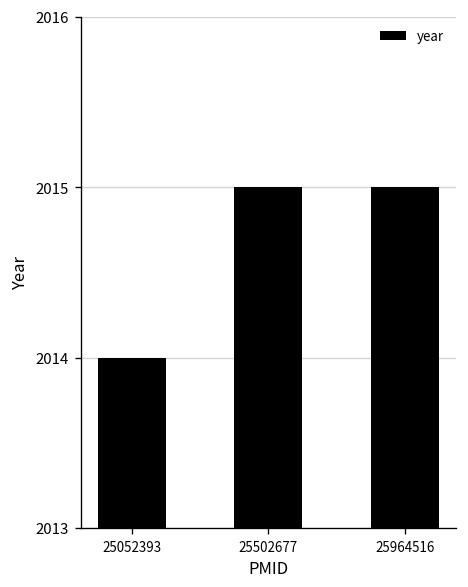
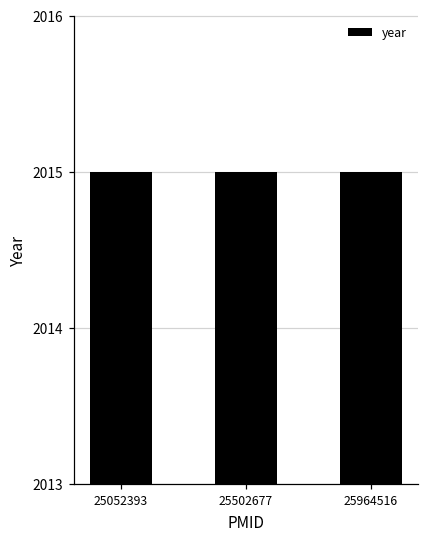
25052393: 2014 -> 2015
